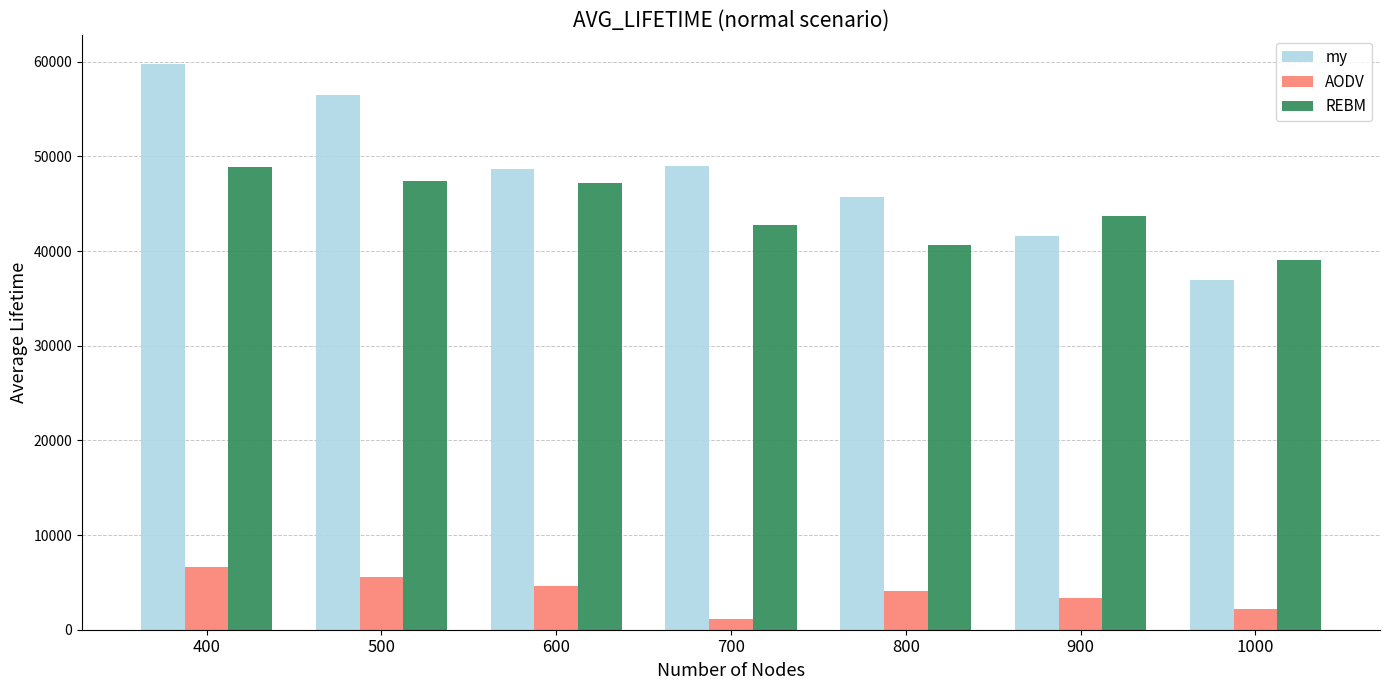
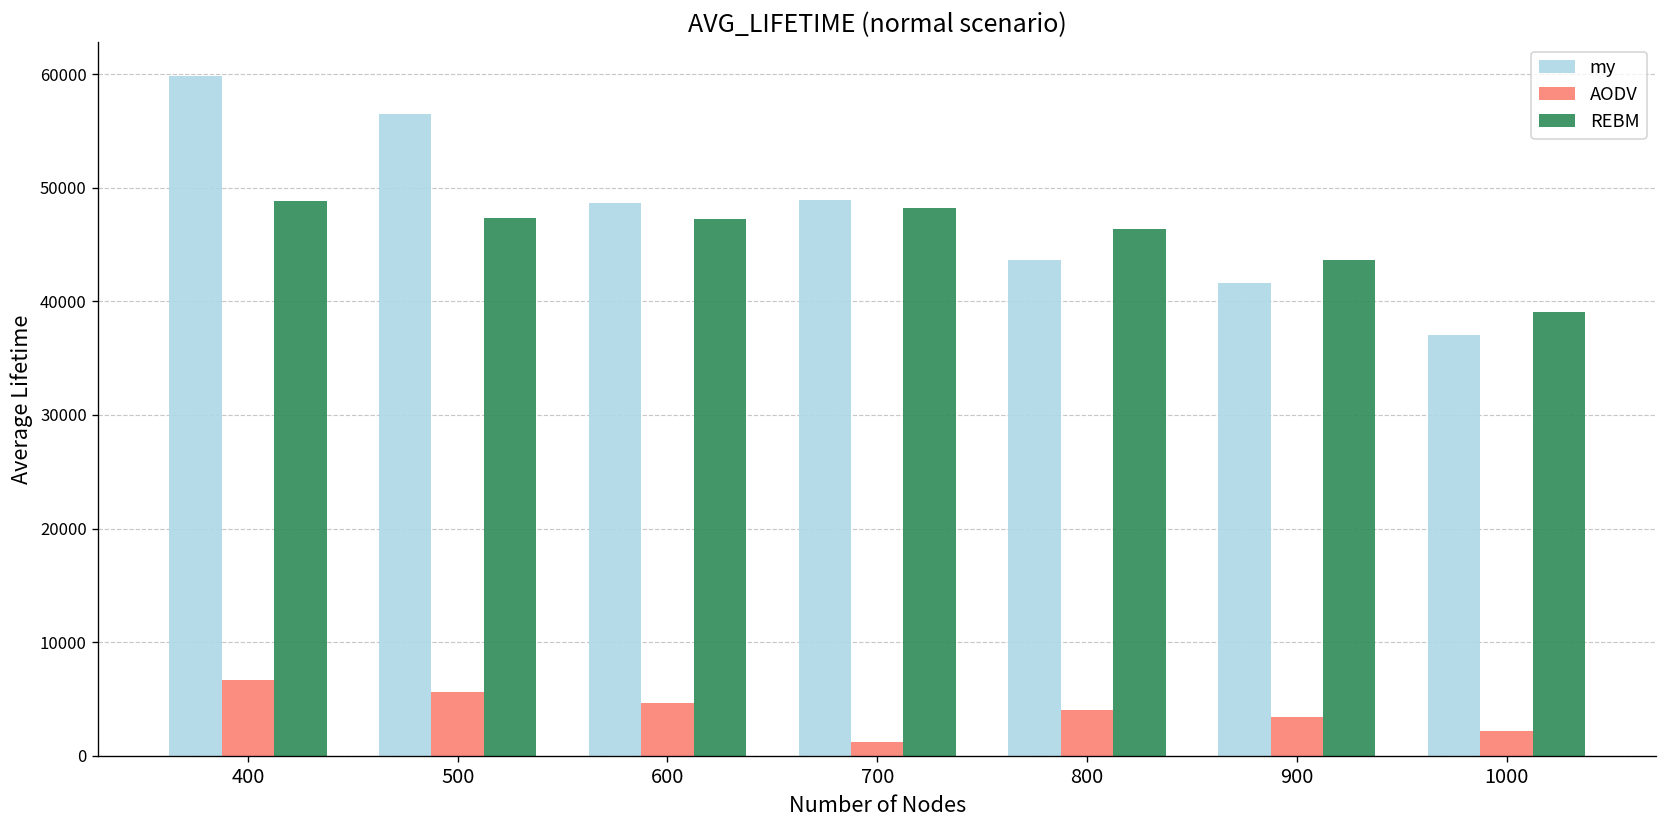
REBM, 700: 43000 -> 48000
my, 800: 46000 -> 44000
REBM, 800: 41000 -> 46000
